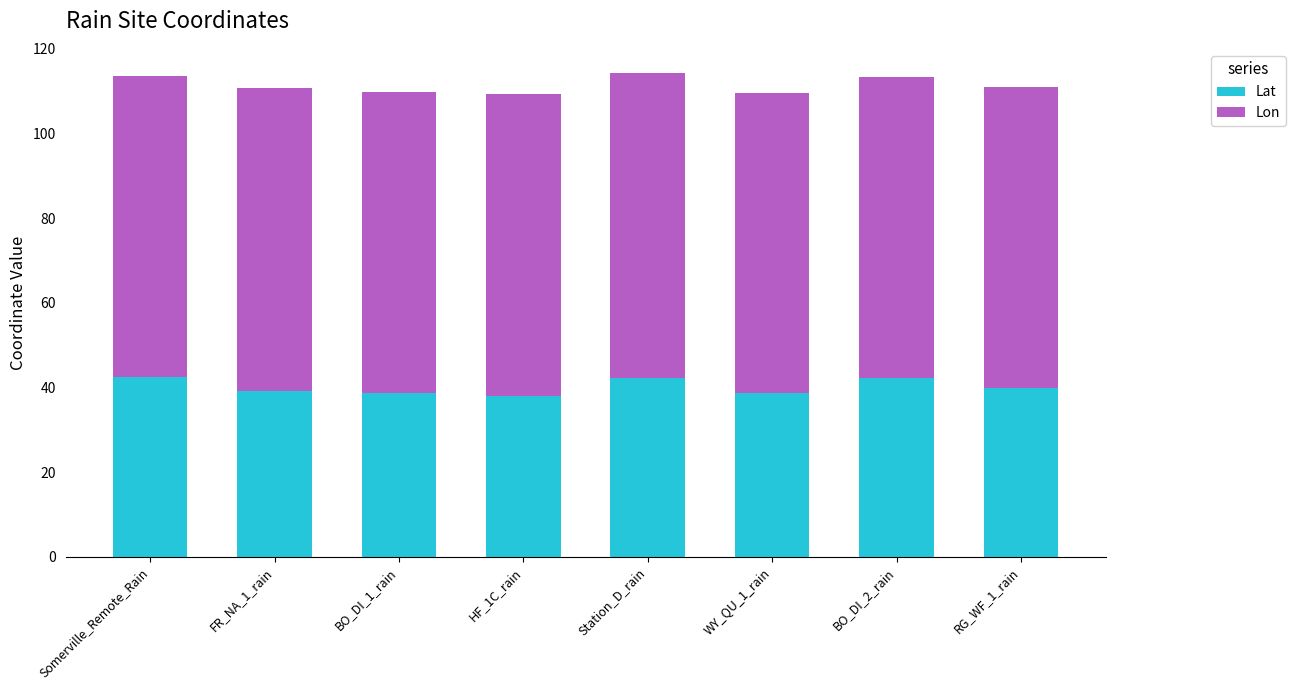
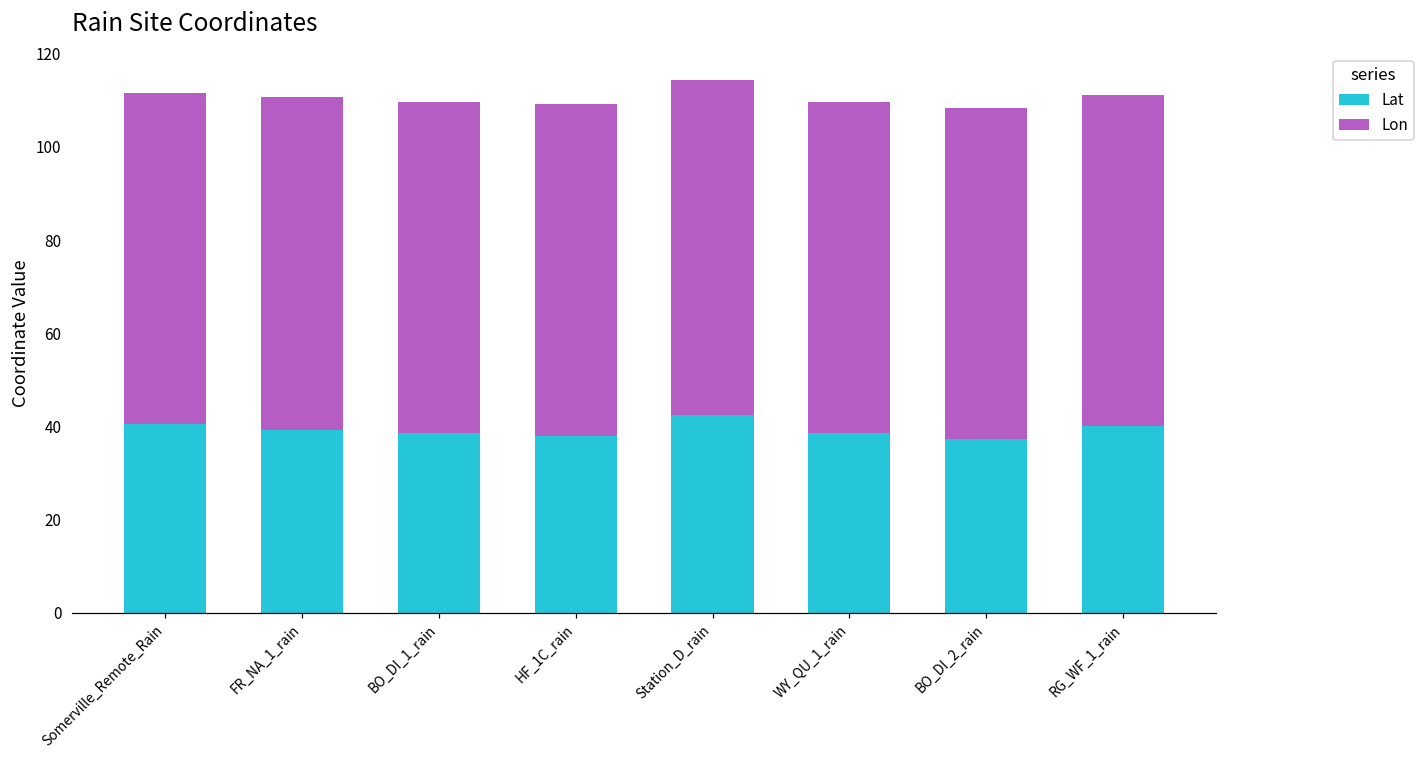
Lat, Somerville_Remote_Rain: 42 -> 40
Lat, BO_DI_2_rain: 42 -> 37
